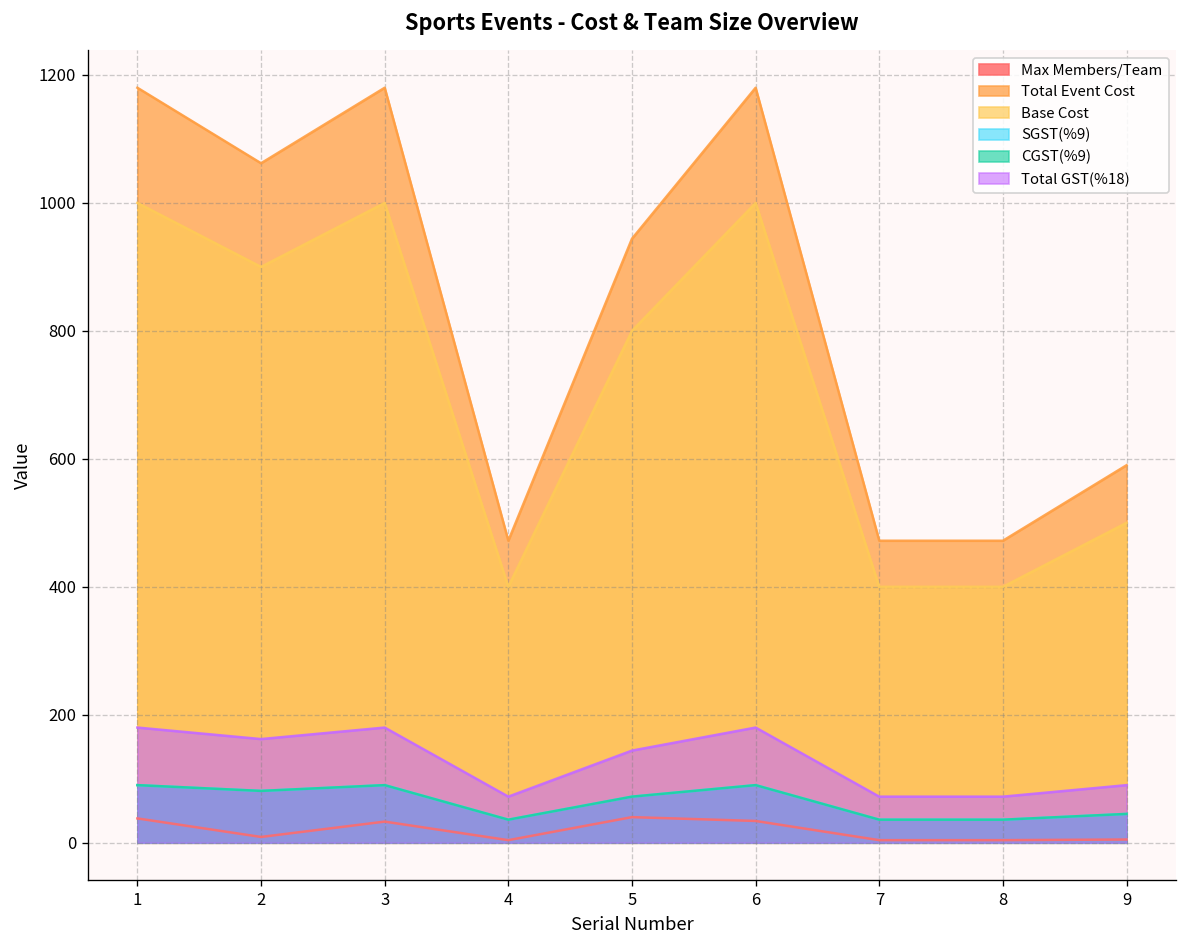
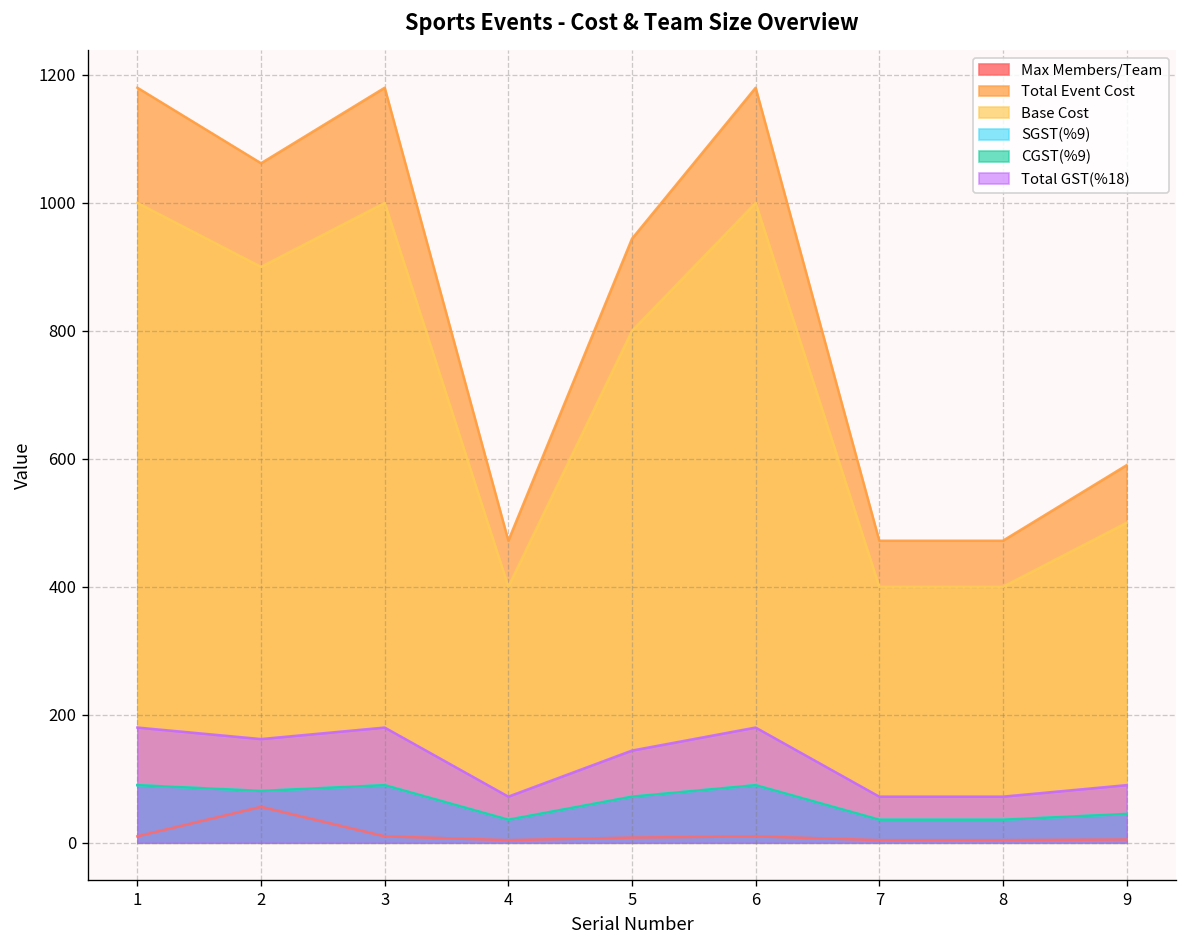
Max Members/Team, 1: 40 -> 10
Max Members/Team, 2: 10 -> 60
Max Members/Team, 3: 30 -> 10
Max Members/Team, 5: 40 -> 10
Max Members/Team, 6: 30 -> 10
